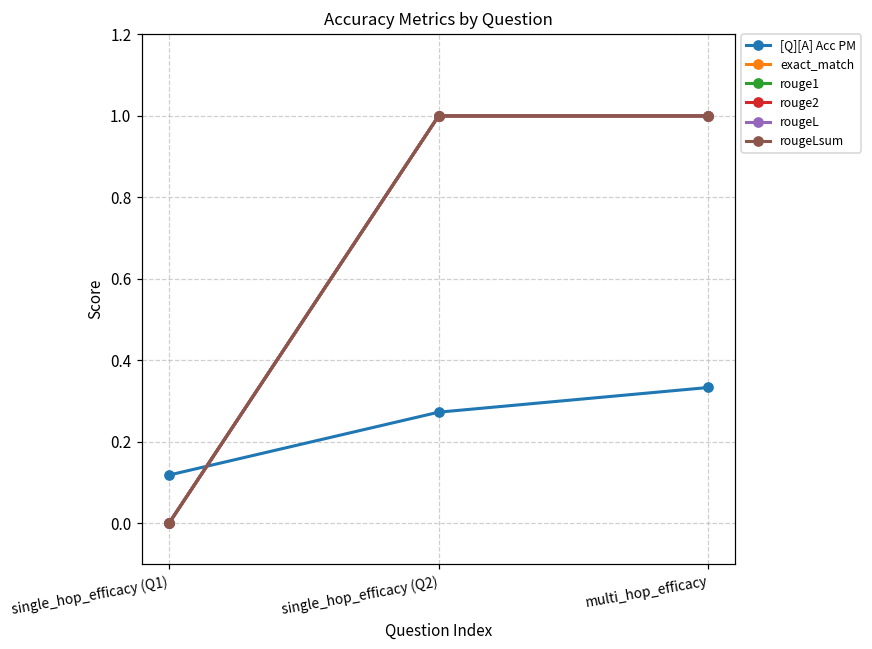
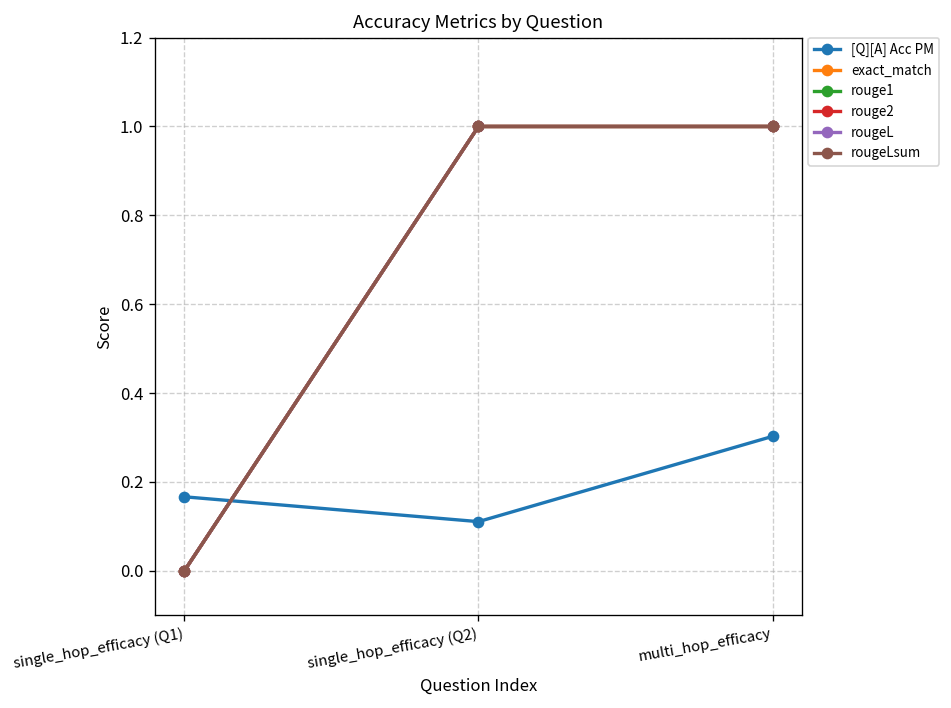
[Q][A] Acc PM, single_hop_efficacy (Q1): 0.12 -> 0.17
[Q][A] Acc PM, single_hop_efficacy (Q2): 0.27 -> 0.11
[Q][A] Acc PM, multi_hop_efficacy: 0.33 -> 0.30
